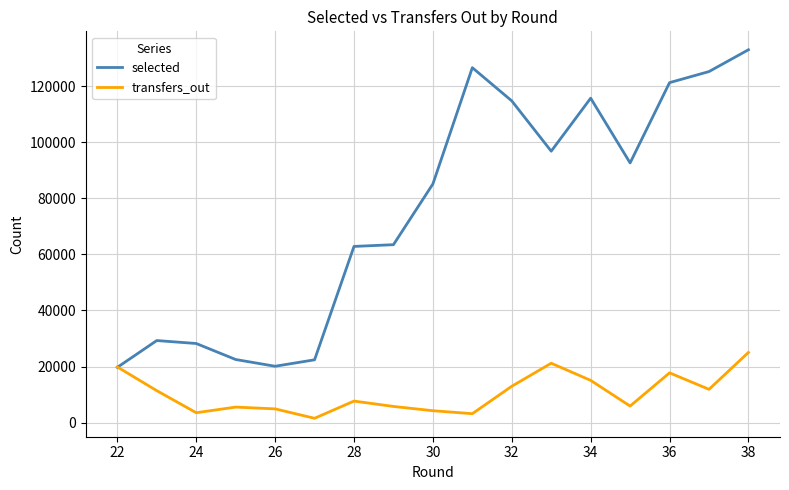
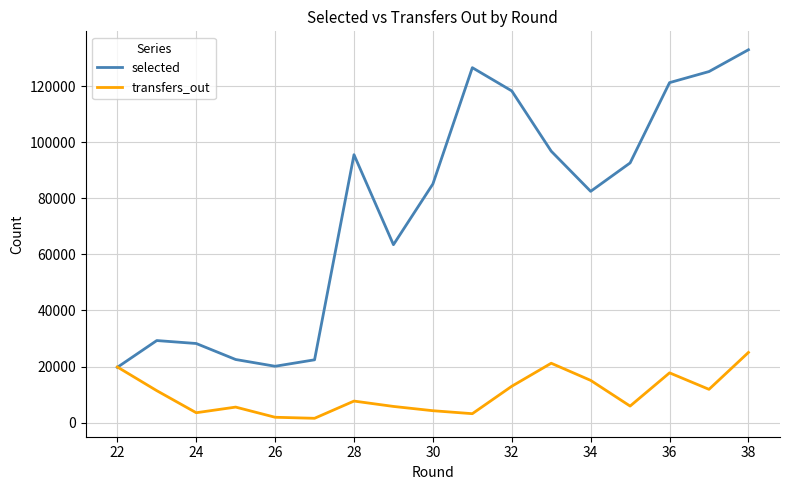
transfers_out, 26: 5000 -> 2000
selected, 28: 63000 -> 96000
selected, 32: 115000 -> 118000
selected, 34: 116000 -> 82000
